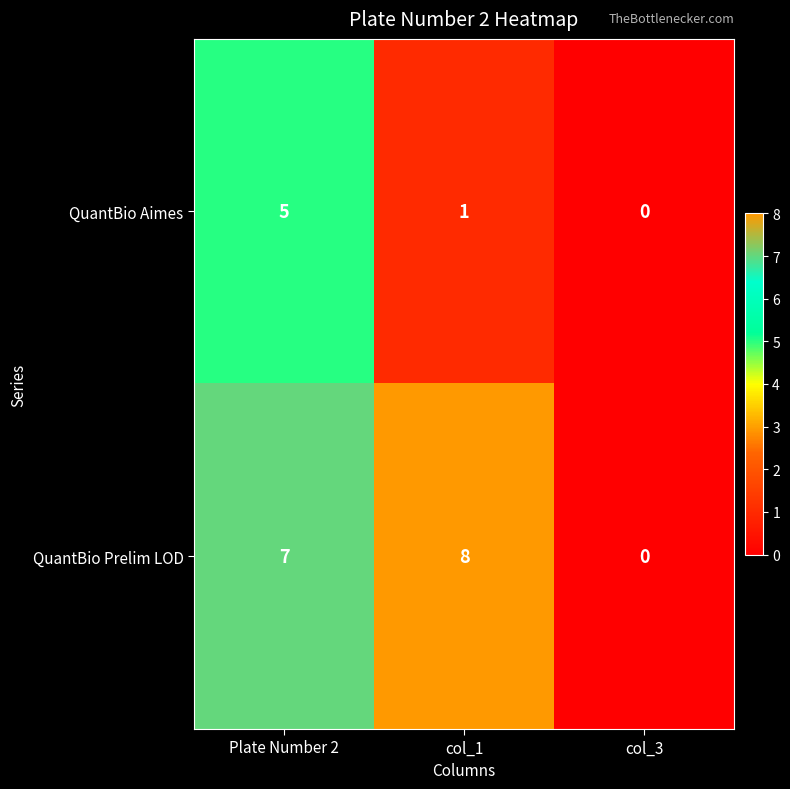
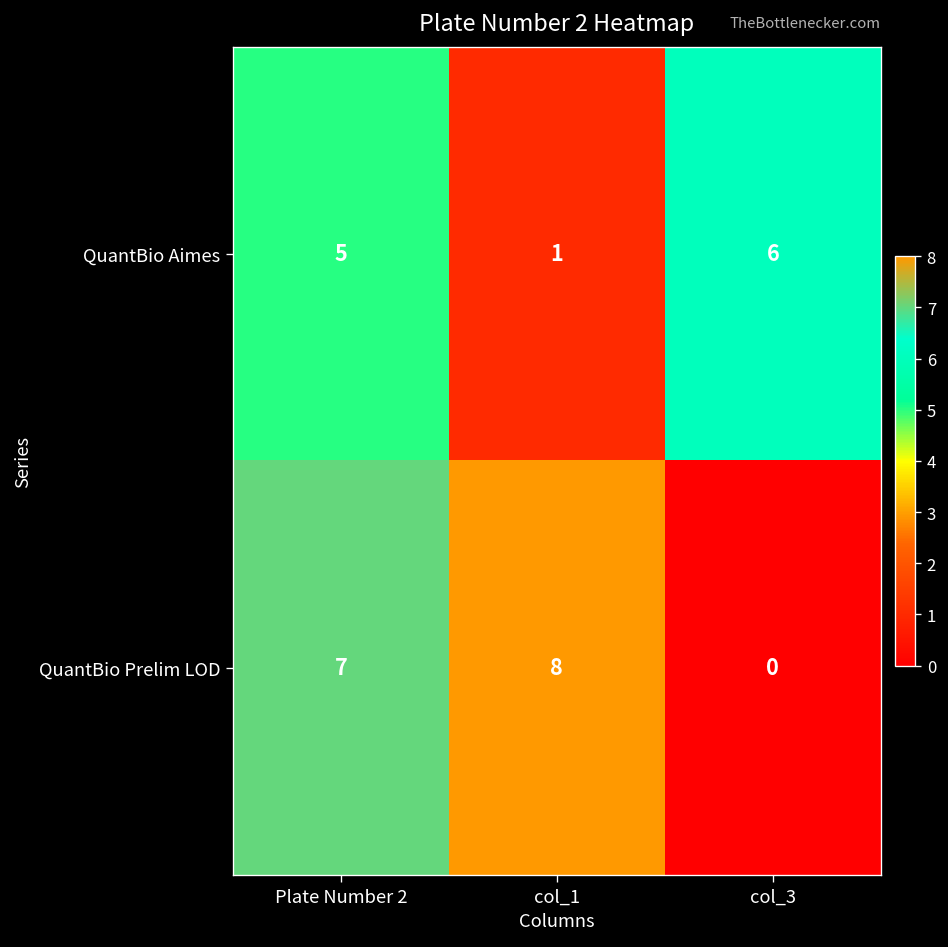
QuantBio Aimes, col_3: 0 -> 6
